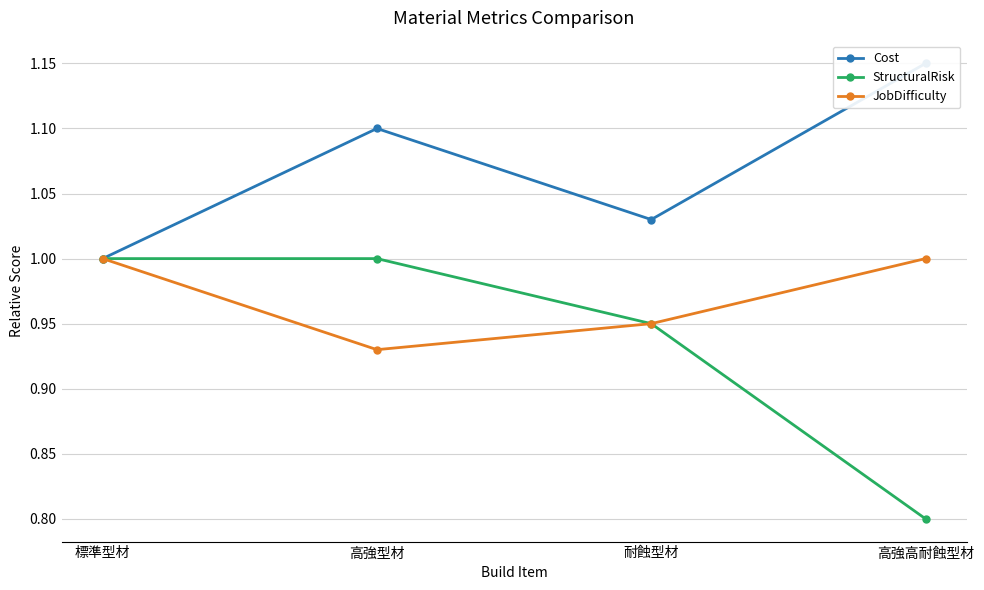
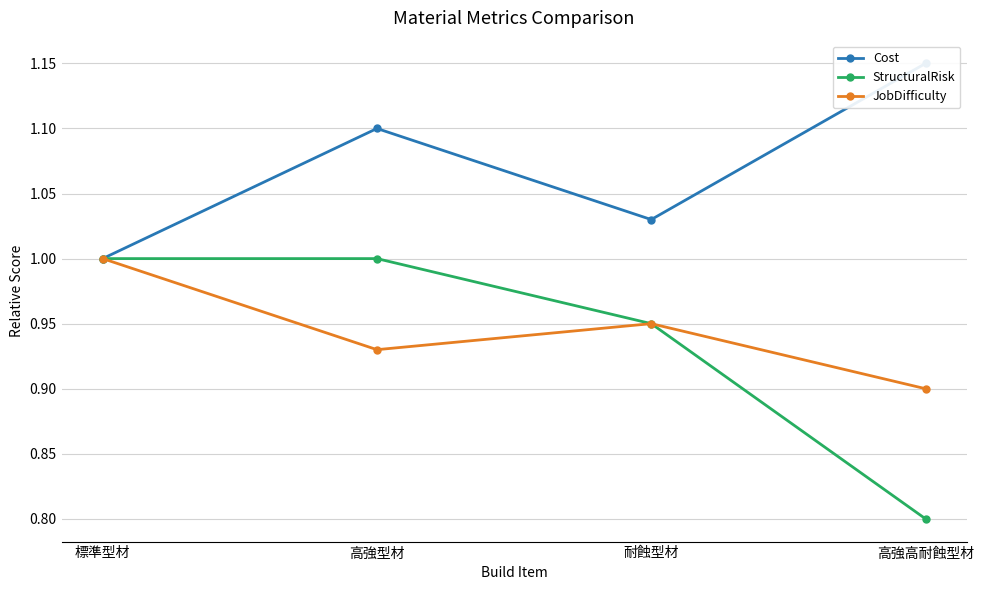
JobDifficulty, 高強高耐蝕型材: 1.0 -> 0.9
